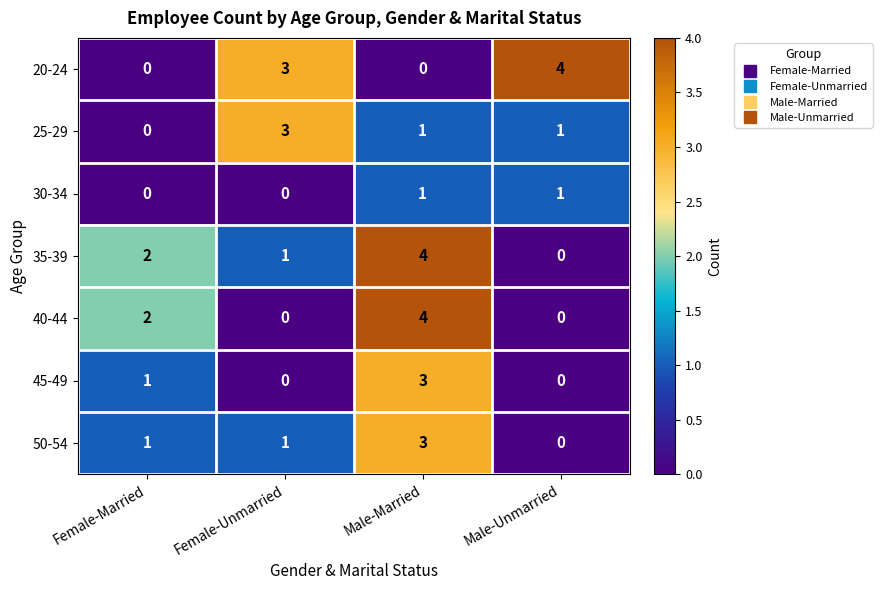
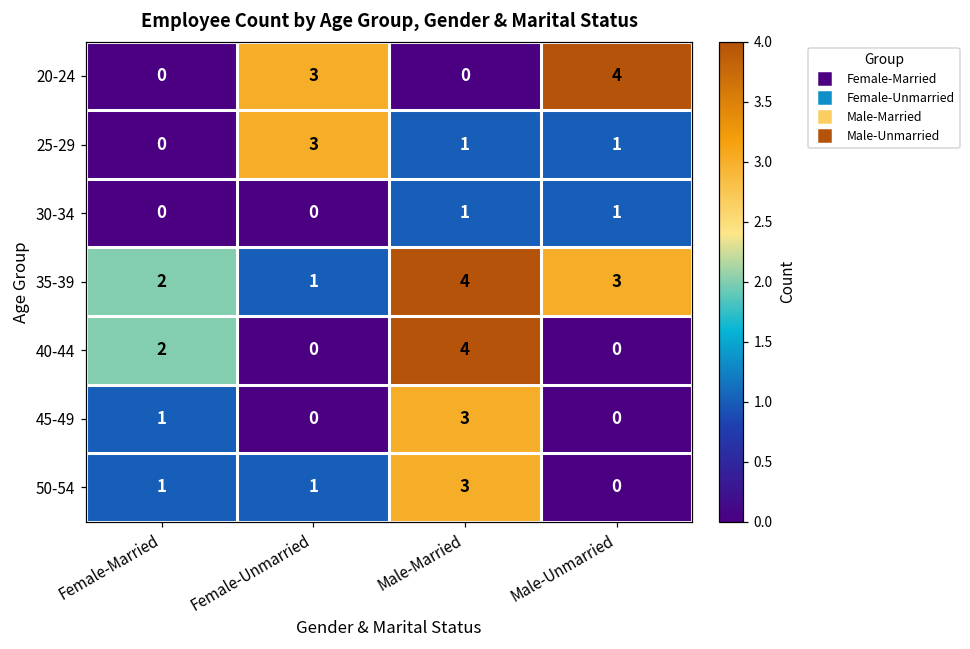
35-39, Male-Unmarried: 0 -> 3
